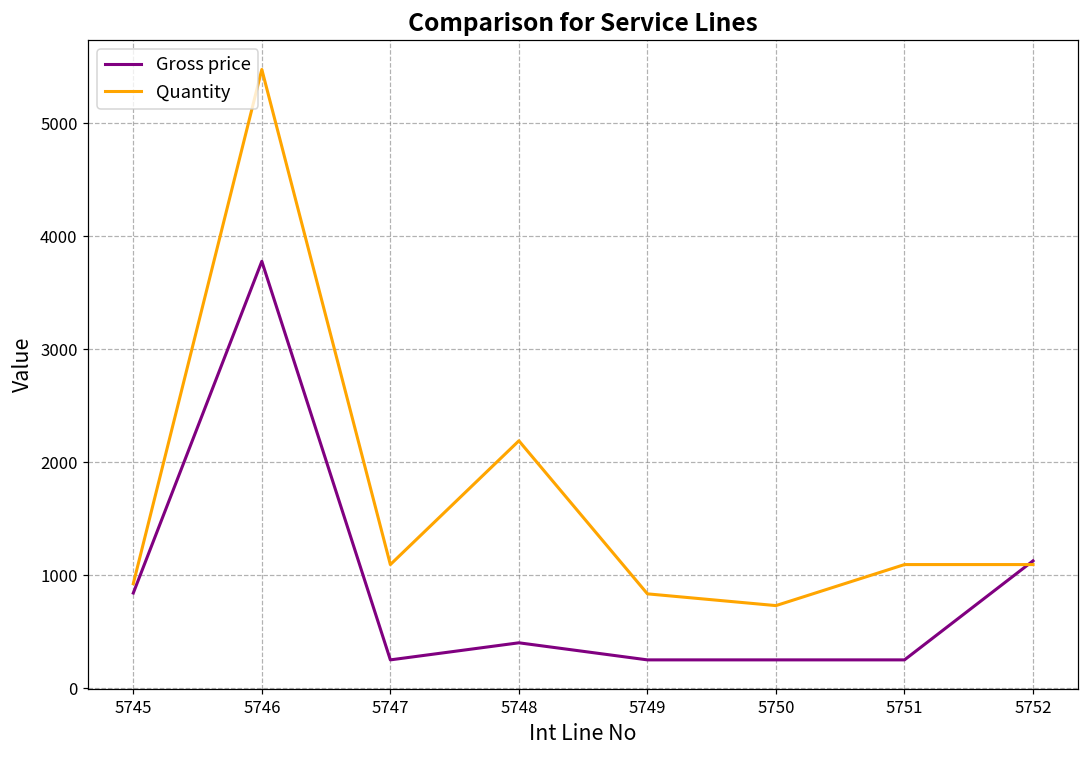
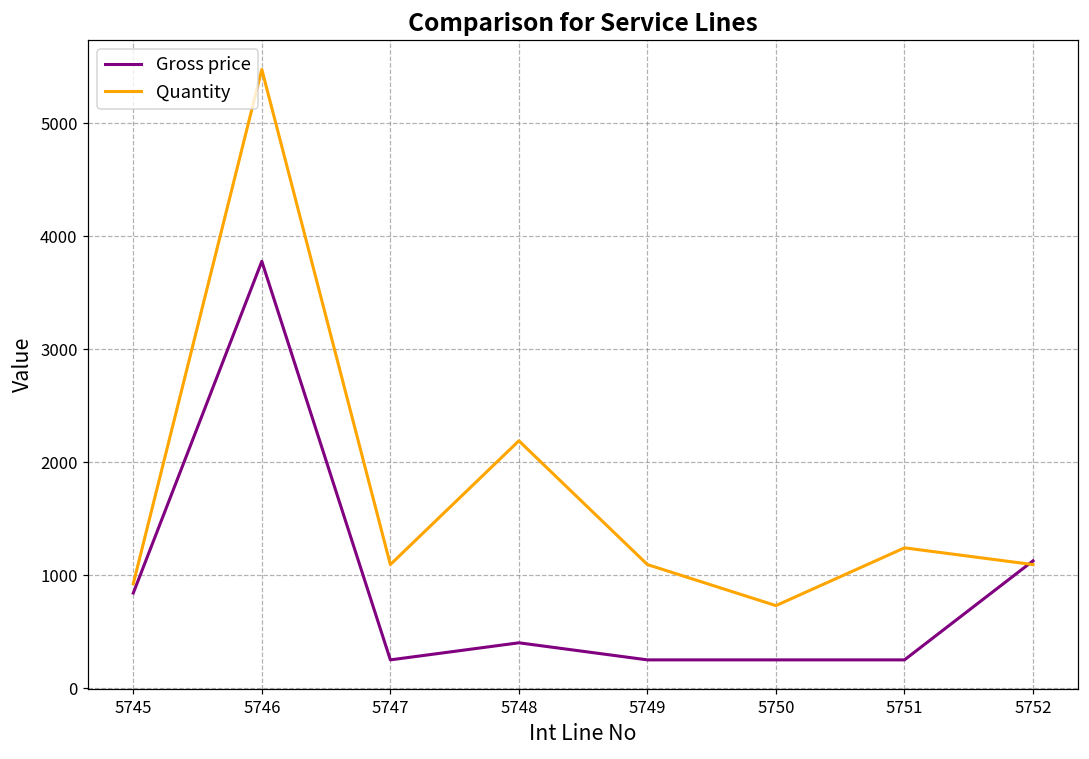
Quantity, 5749: 840 -> 1100
Quantity, 5751: 1100 -> 1240
